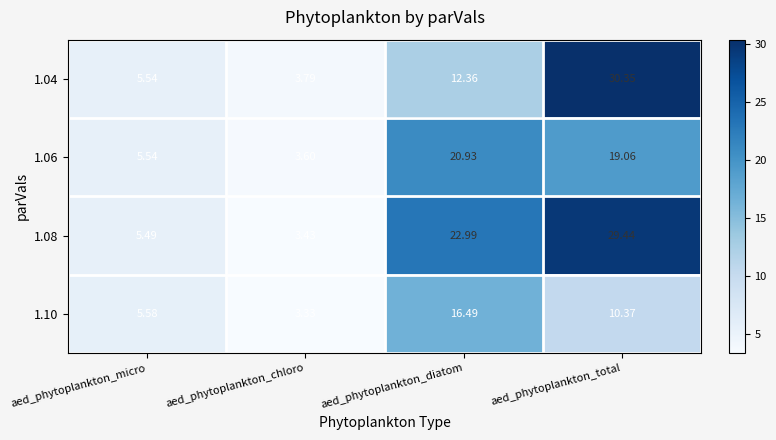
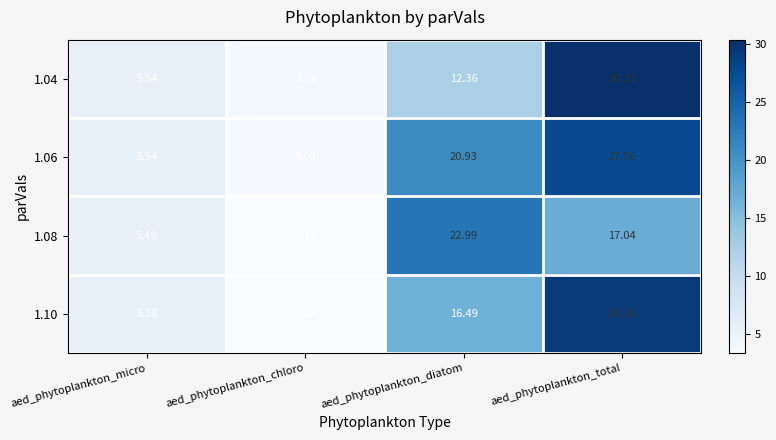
1.06, aed_phytoplankton_total: 19.06 -> 27.56
1.08, aed_phytoplankton_total: 29.44 -> 17.04
1.10, aed_phytoplankton_total: 10.37 -> 29.26
